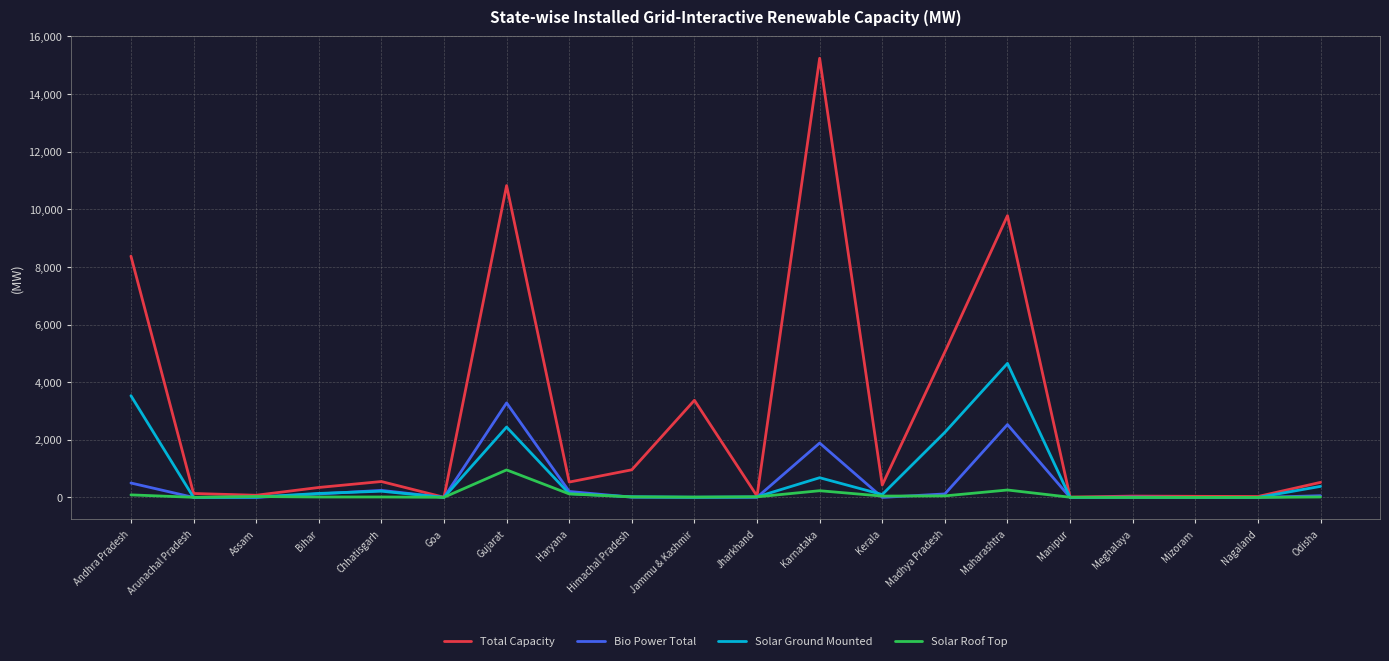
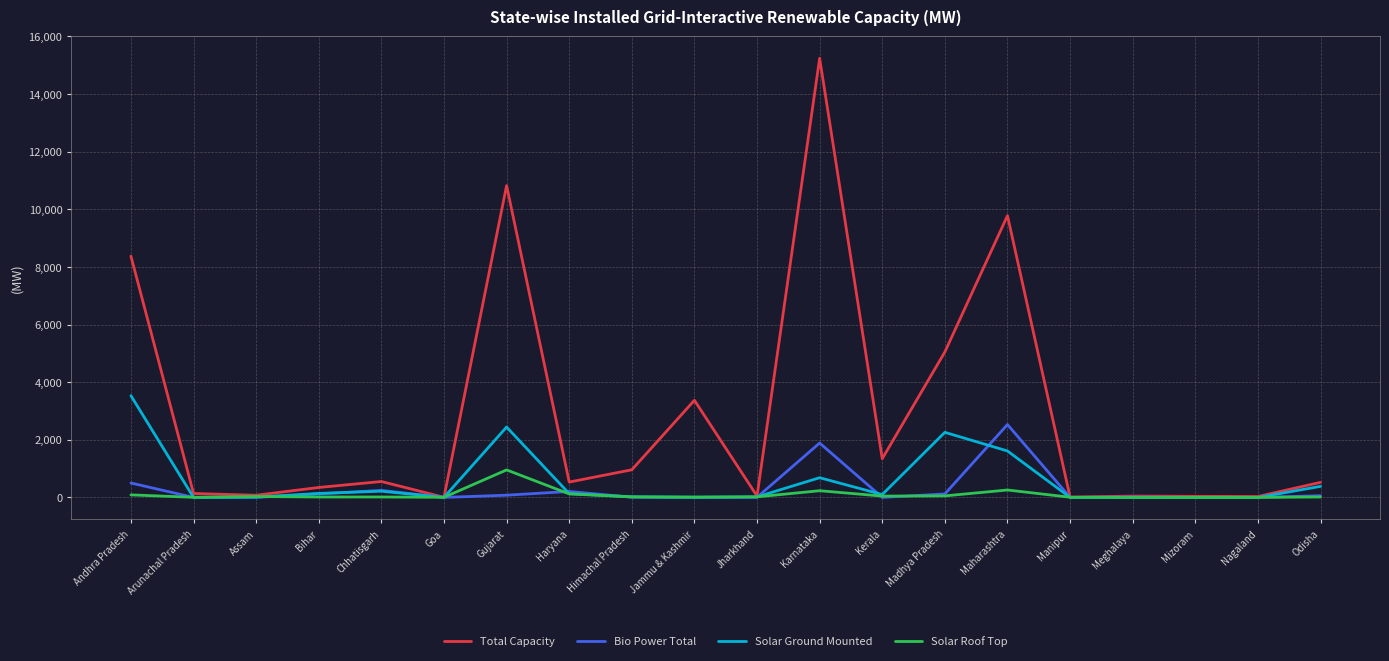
Bio Power Total, Gujarat: 3,300 -> 100
Total Capacity, Kerala: 400 -> 1,300
Solar Ground Mounted, Maharashtra: 4,700 -> 1,600
